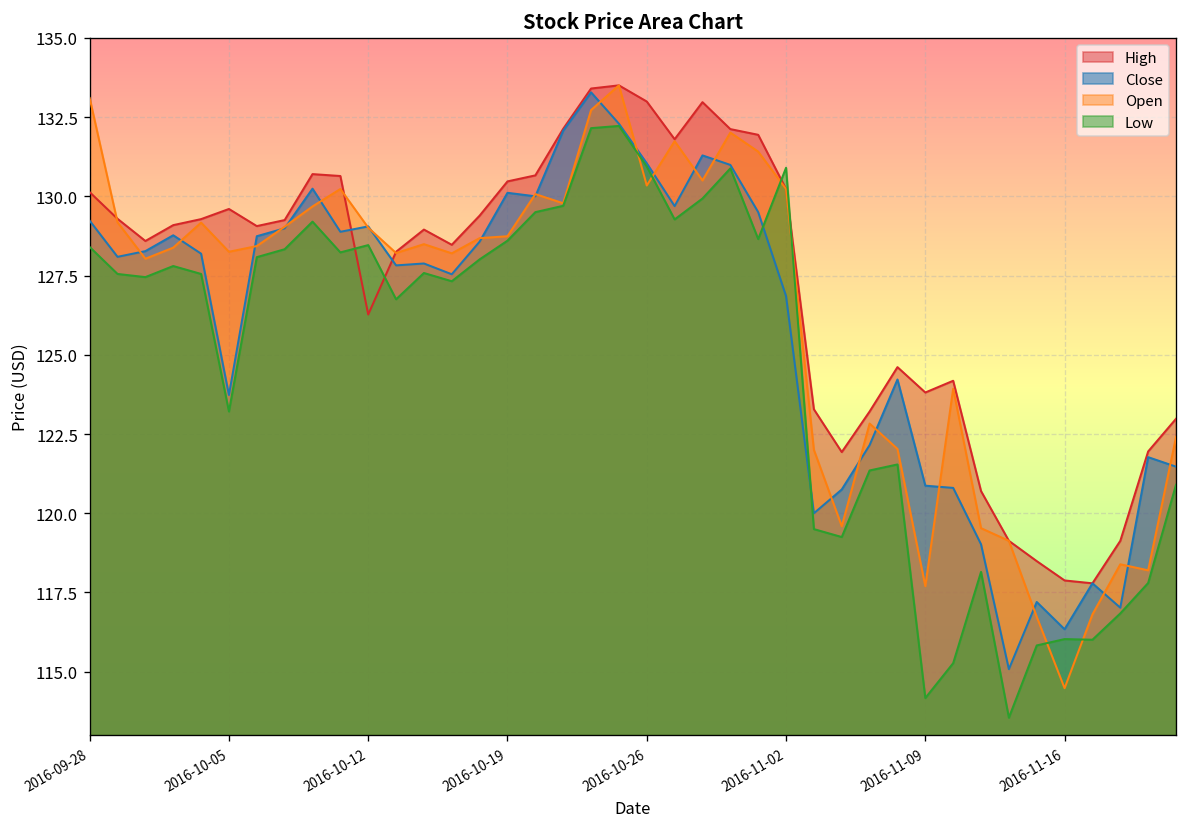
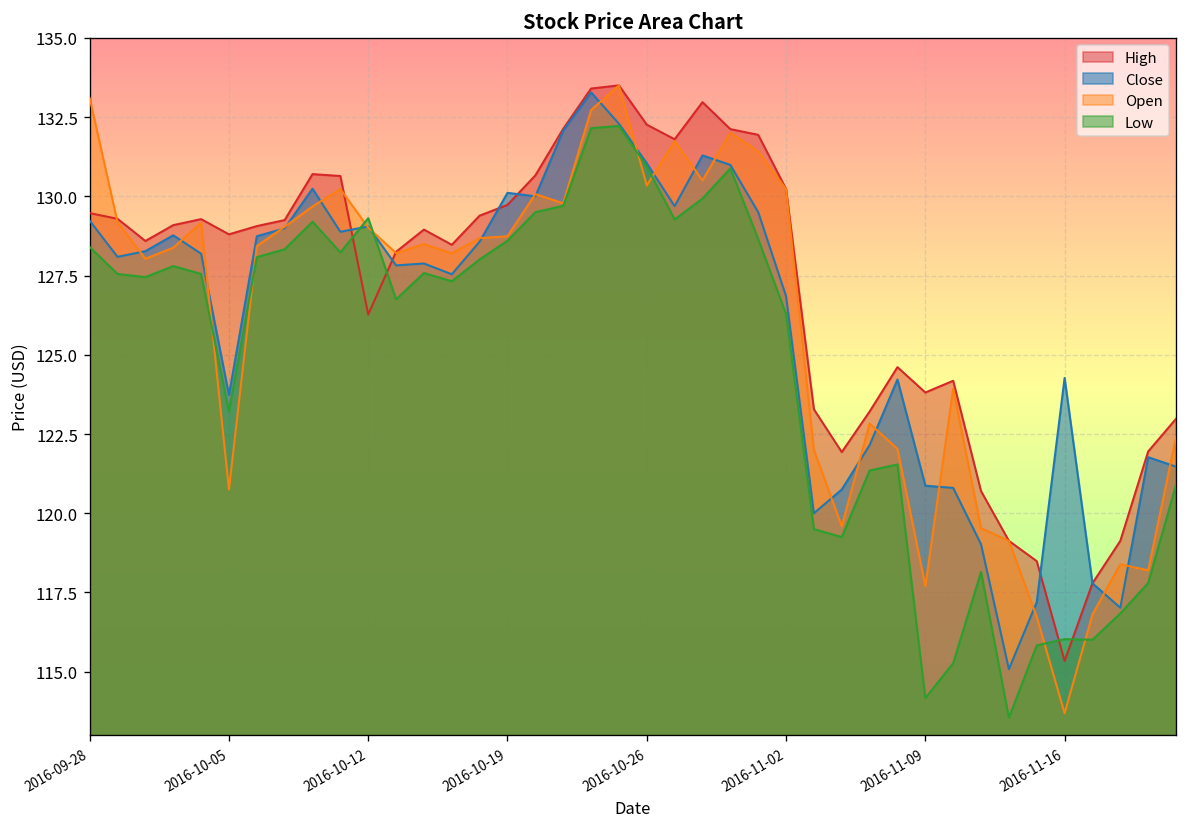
High, 2016-09-28: 130.1 -> 129.5
High, 2016-10-05: 129.6 -> 128.8
Open, 2016-10-05: 128.3 -> 120.8
Low, 2016-10-12: 128.5 -> 129.3
High, 2016-10-19: 130.5 -> 129.7
High, 2016-10-26: 133.0 -> 132.3
Low, 2016-11-02: 130.9 -> 126.3
High, 2016-11-16: 117.9 -> 115.3
Close, 2016-11-16: 116.3 -> 124.3
Open, 2016-11-16: 114.5 -> 113.7
